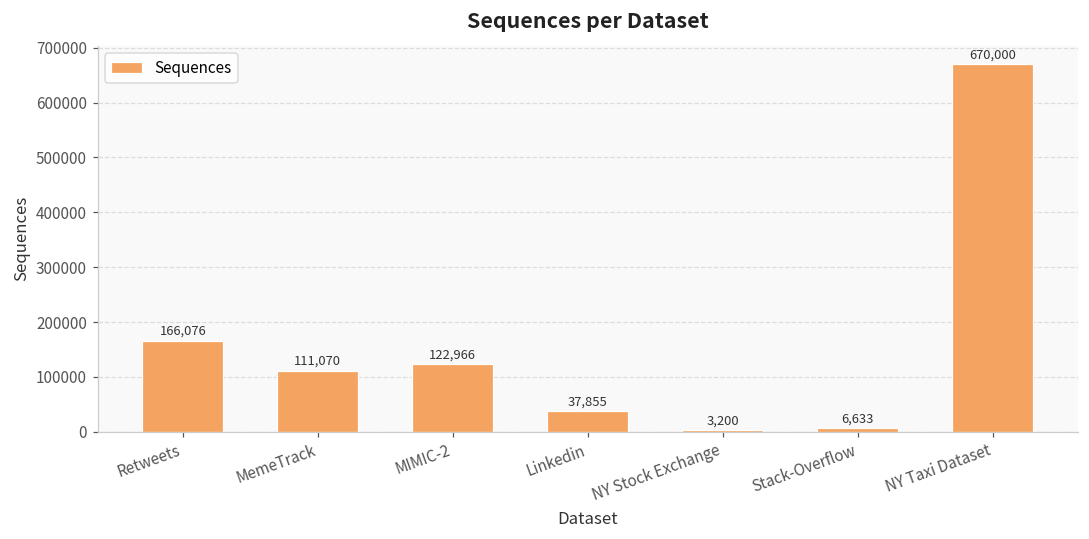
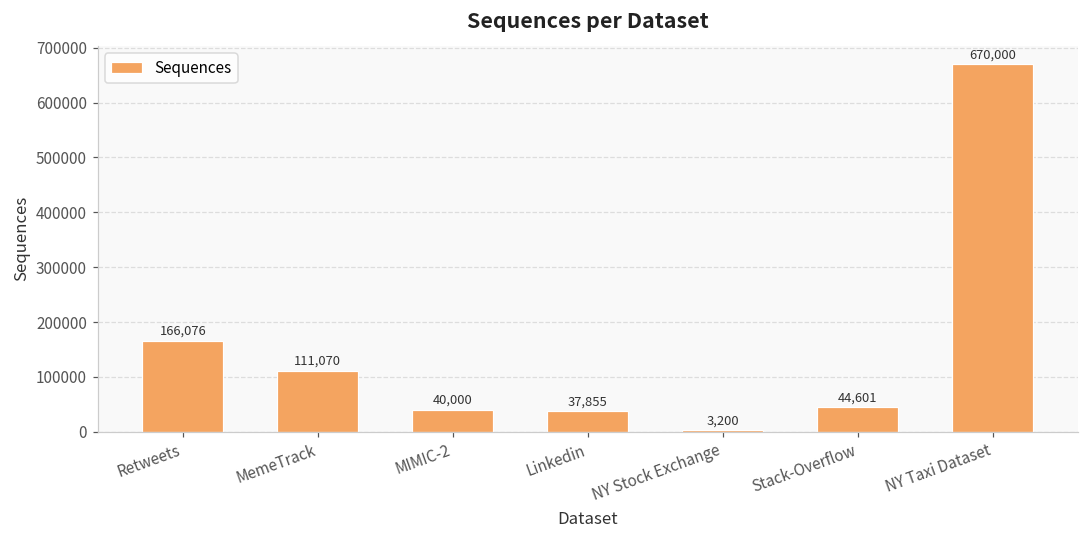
MIMIC-2: 122,966 -> 40,000
Stack-Overflow: 6,633 -> 44,601
